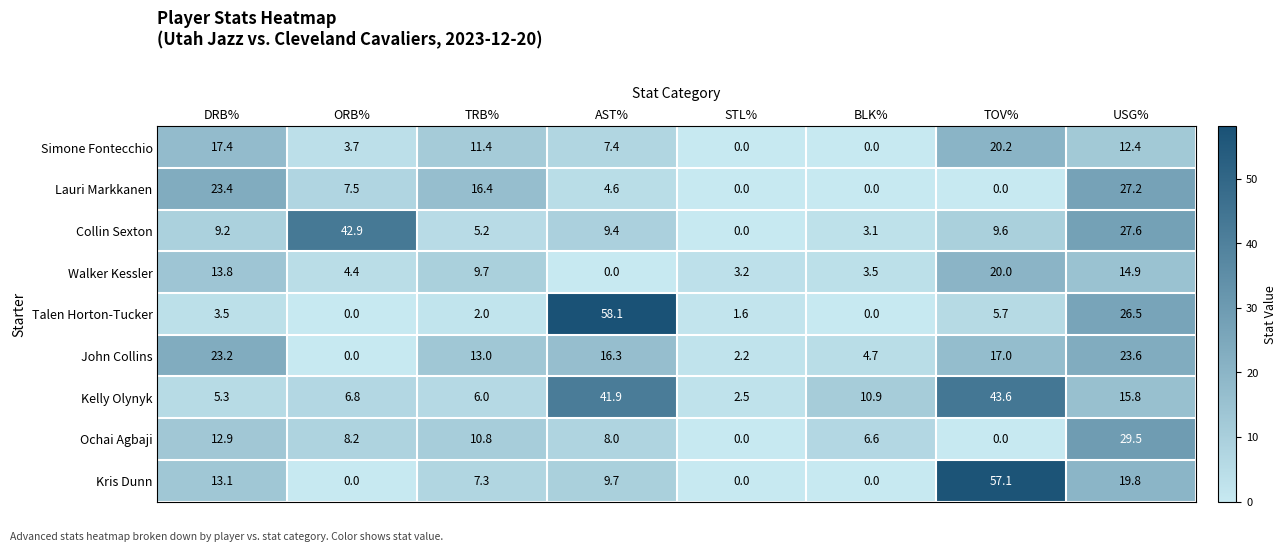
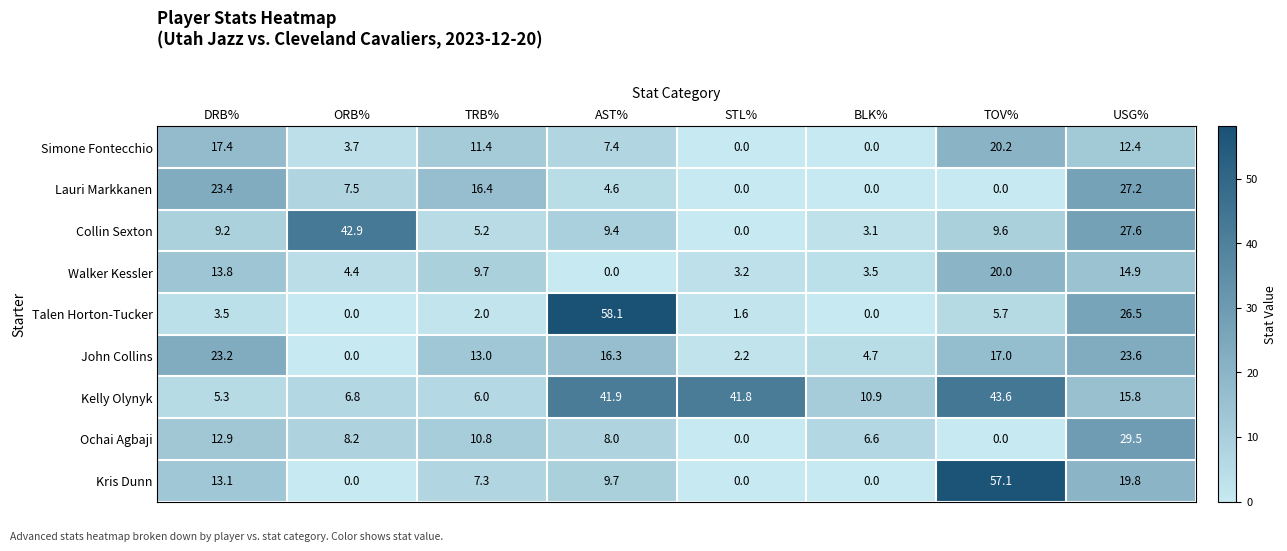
Kelly Olynyk, STL%: 2.5 -> 41.8
